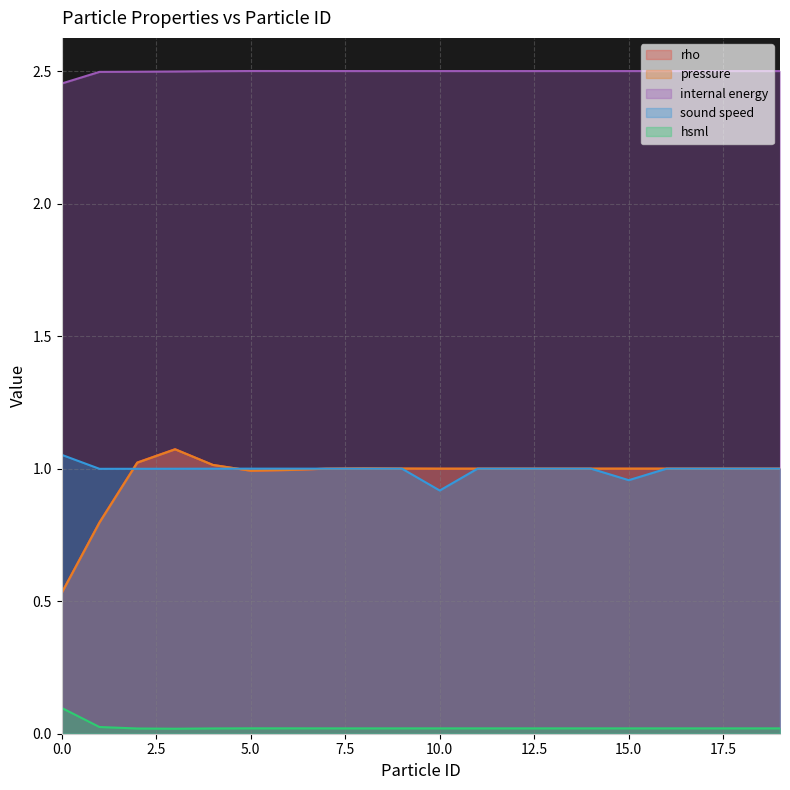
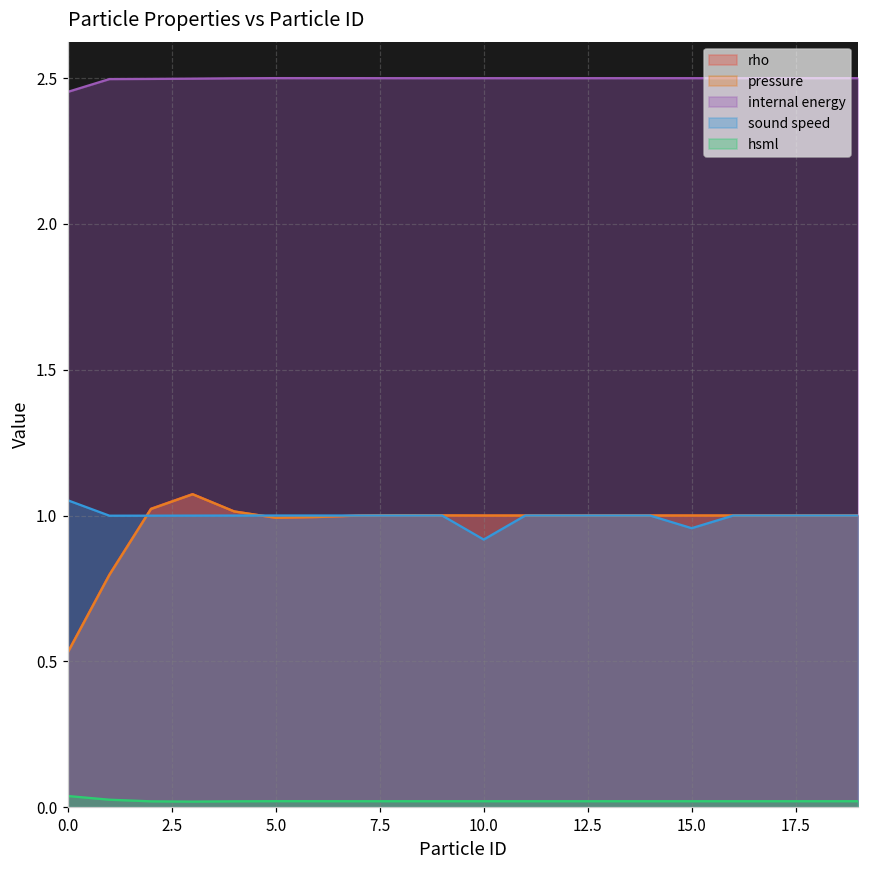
hsml, 0.0: 0.10 -> 0.04
